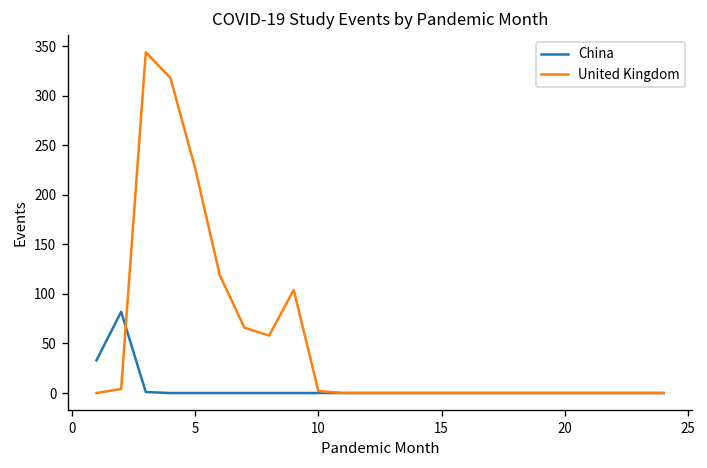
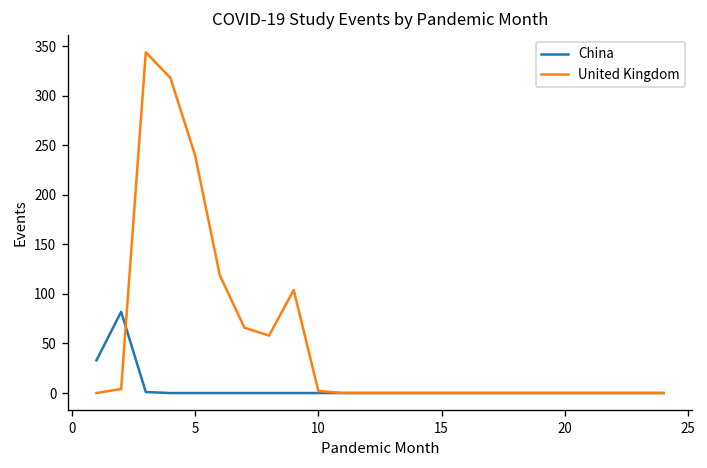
United Kingdom, 5: 230 -> 240
